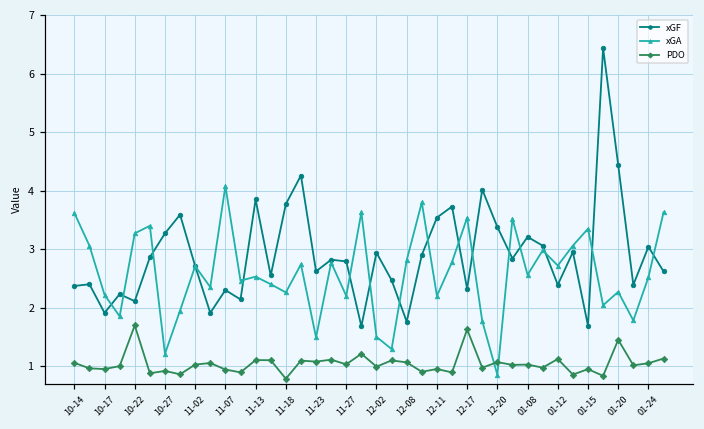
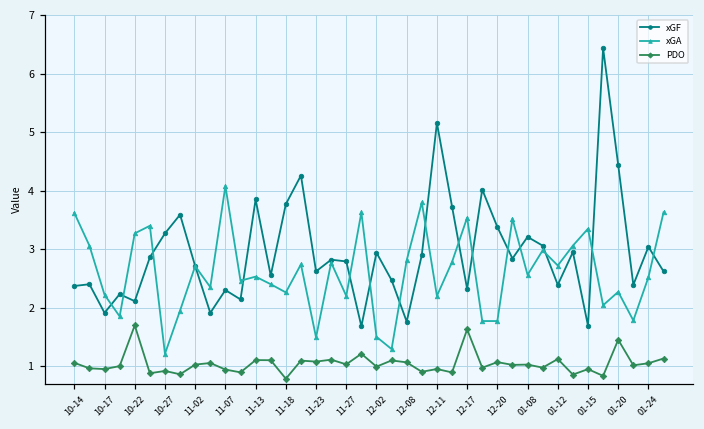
xGF, 12-11: 3.5 -> 5.2
xGA, 12-20: 0.9 -> 1.8
